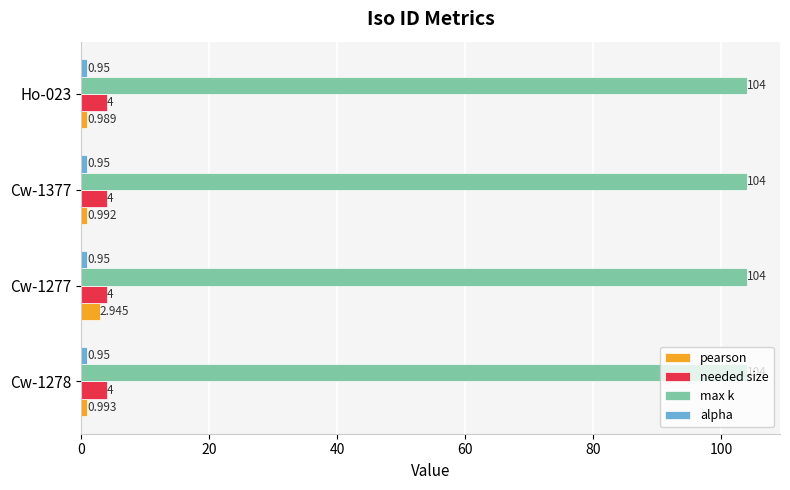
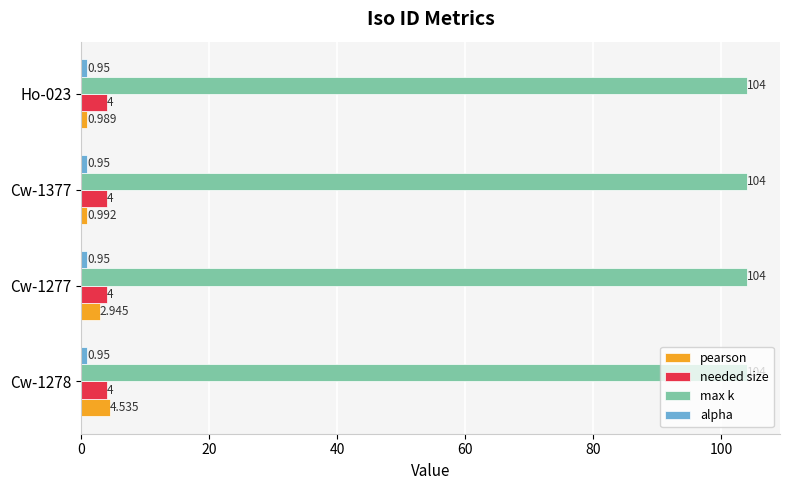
pearson, Cw-1278: 0.993 -> 4.535
